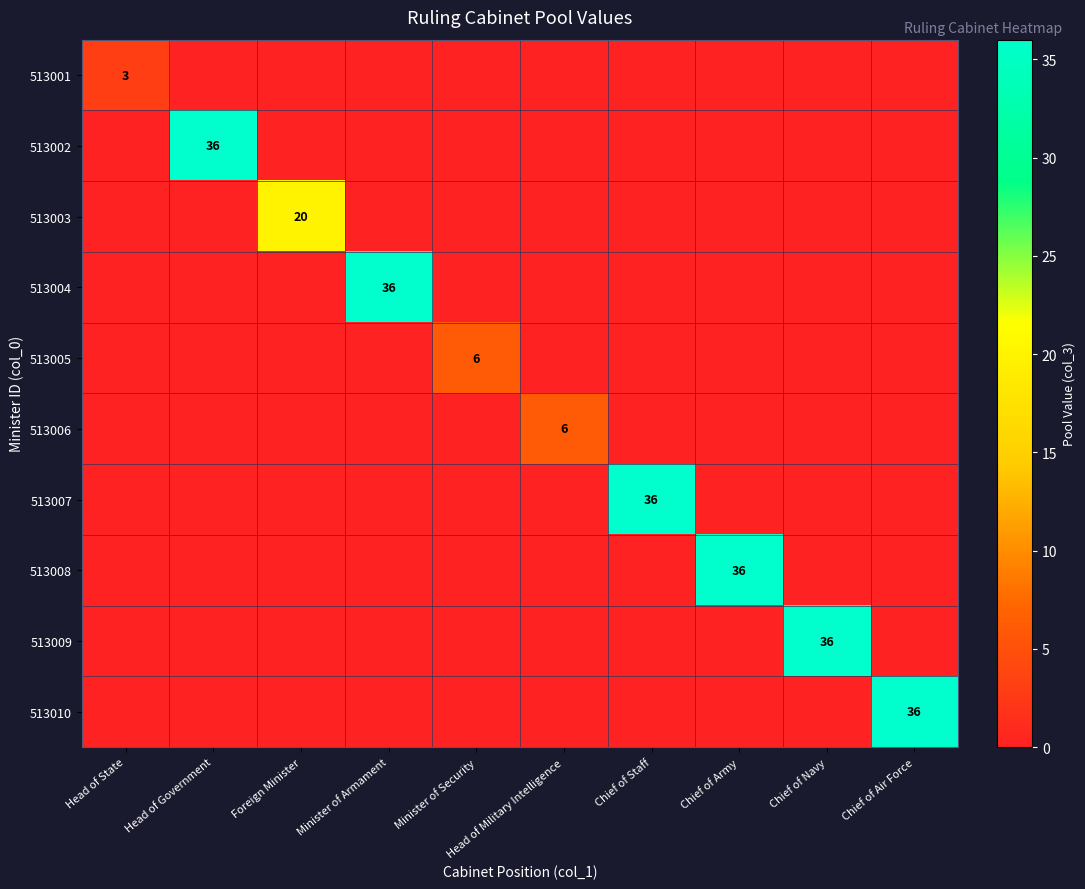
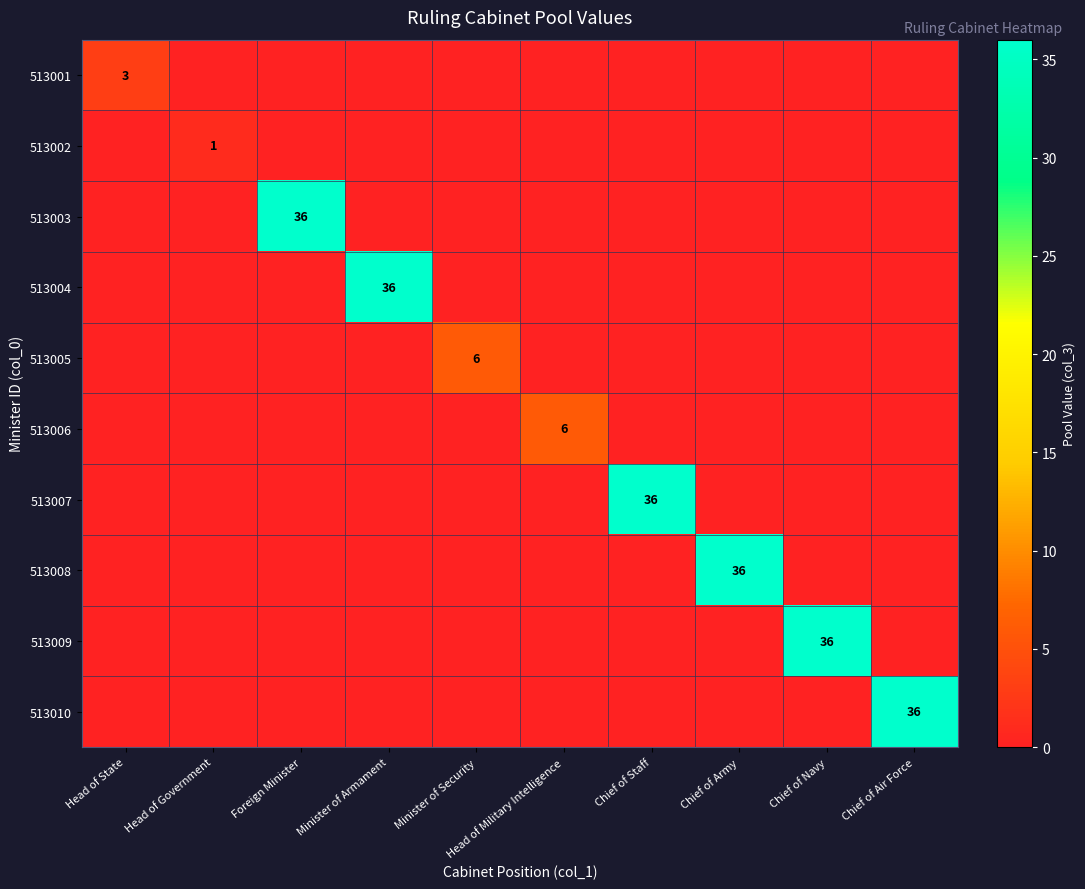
513002, Head of Government: 36 -> 1
513003, Foreign Minister: 20 -> 36
